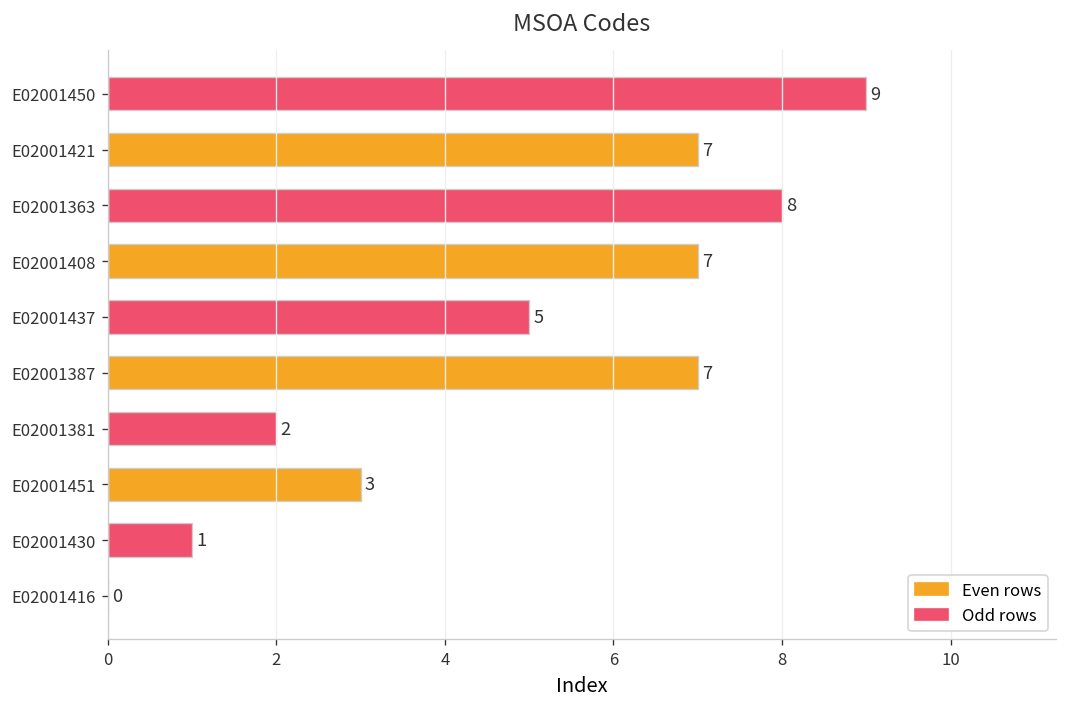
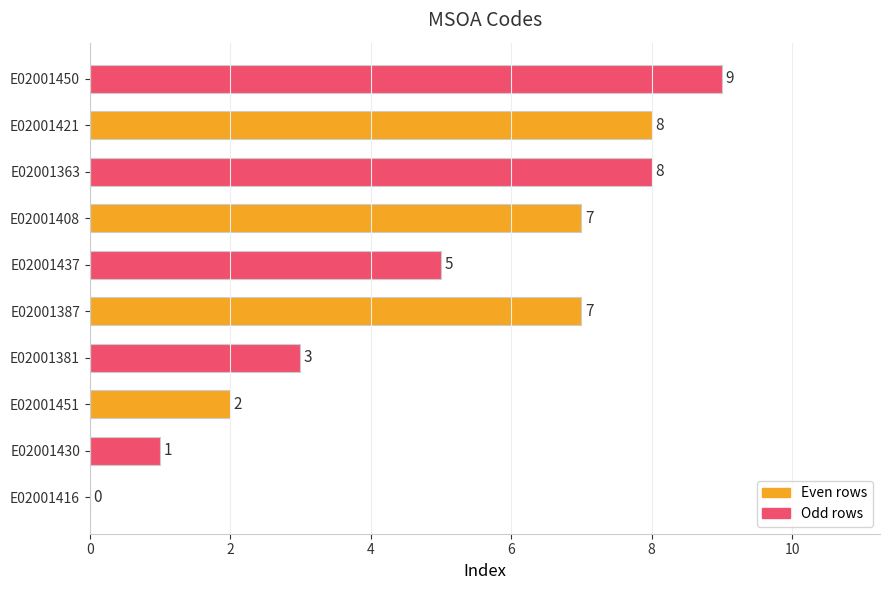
E02001421: 7 -> 8
E02001381: 2 -> 3
E02001451: 3 -> 2
